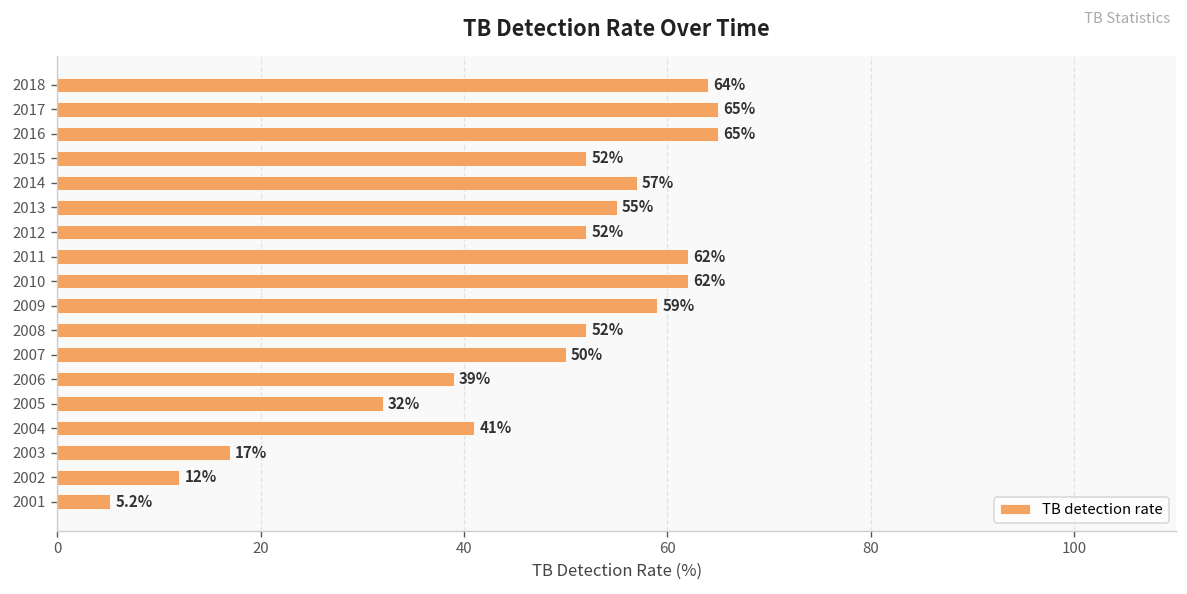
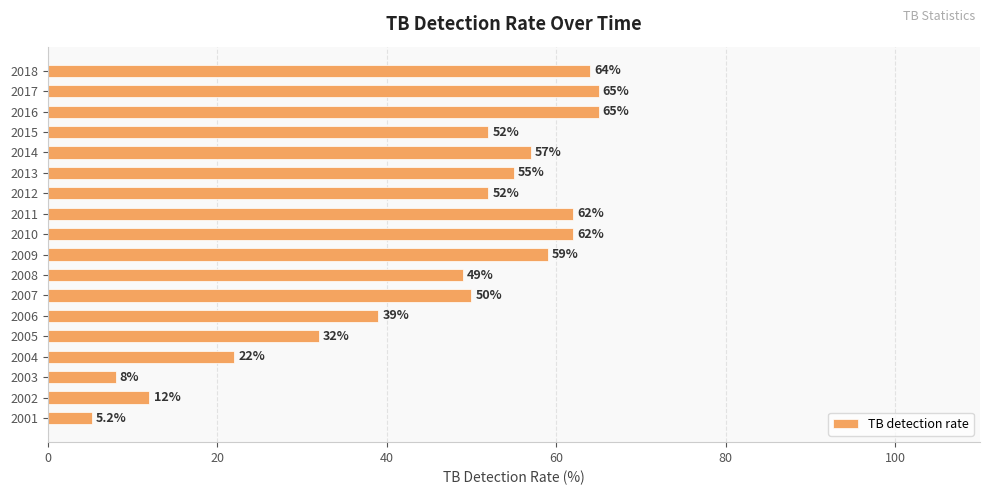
2008: 52% -> 49%
2004: 41% -> 22%
2003: 17% -> 8%
